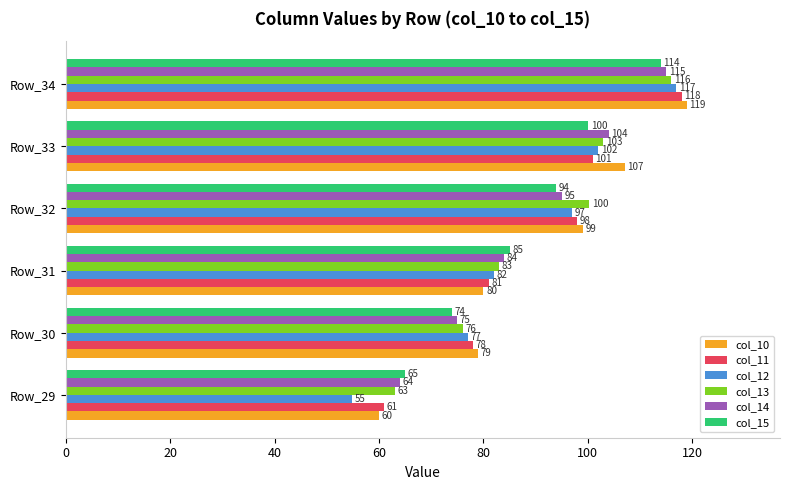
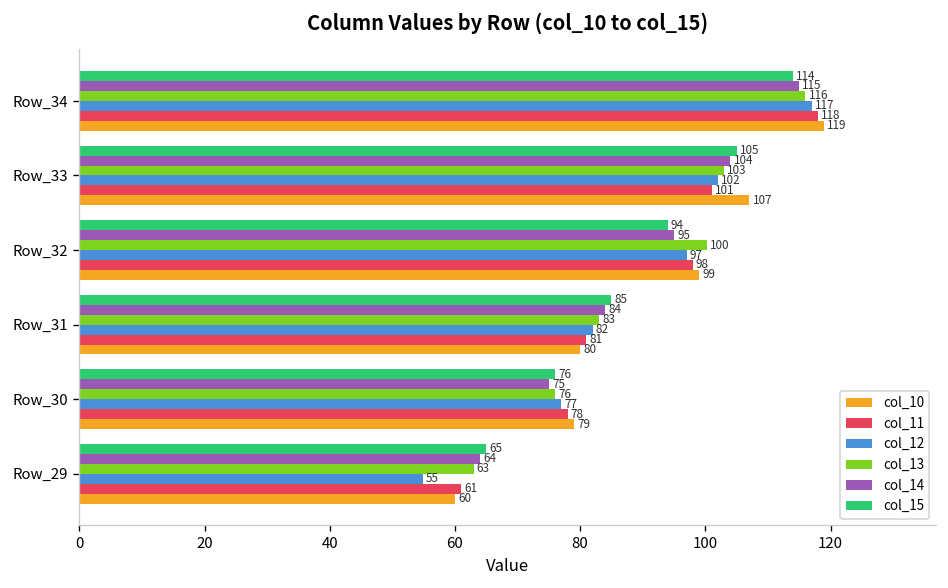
col_15, Row_33: 100 -> 105
col_15, Row_30: 74 -> 76
